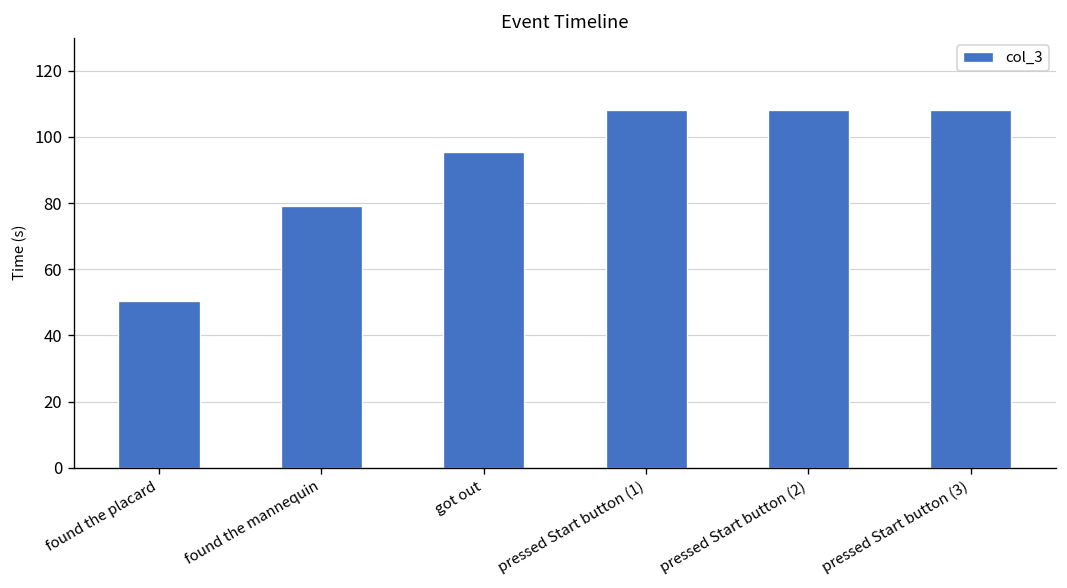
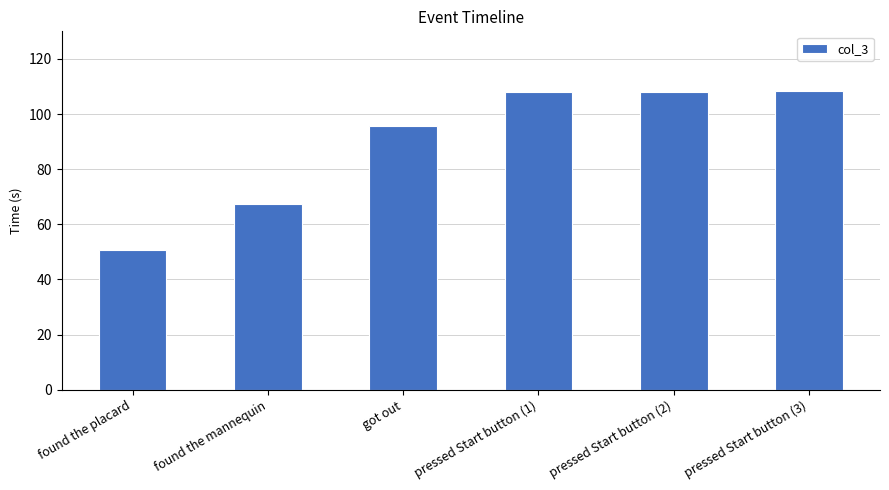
found the mannequin: 79 -> 67
